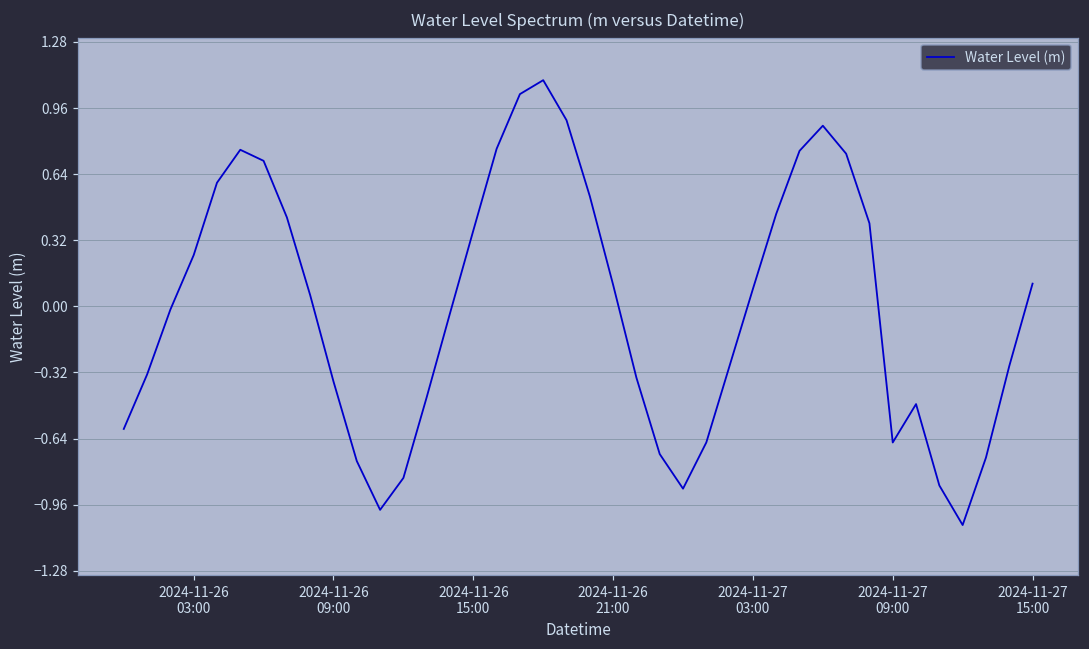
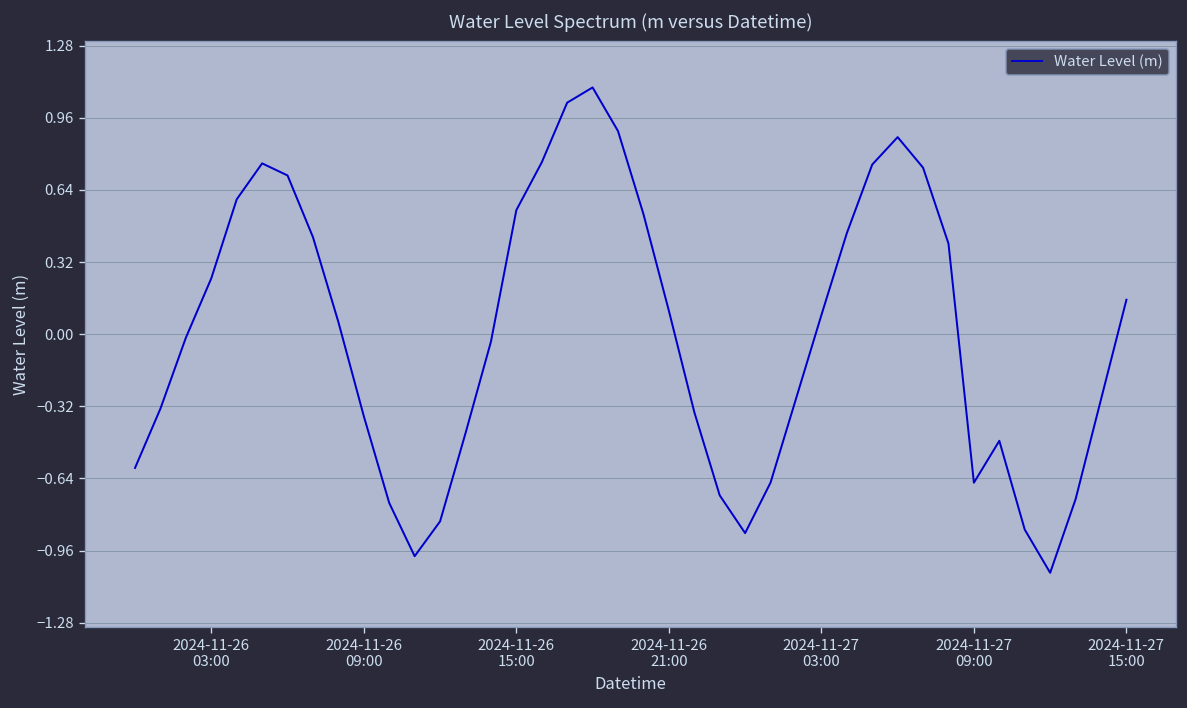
2024-11-26 15:00: 0.37 -> 0.55
2024-11-27 15:00: 0.11 -> 0.15
